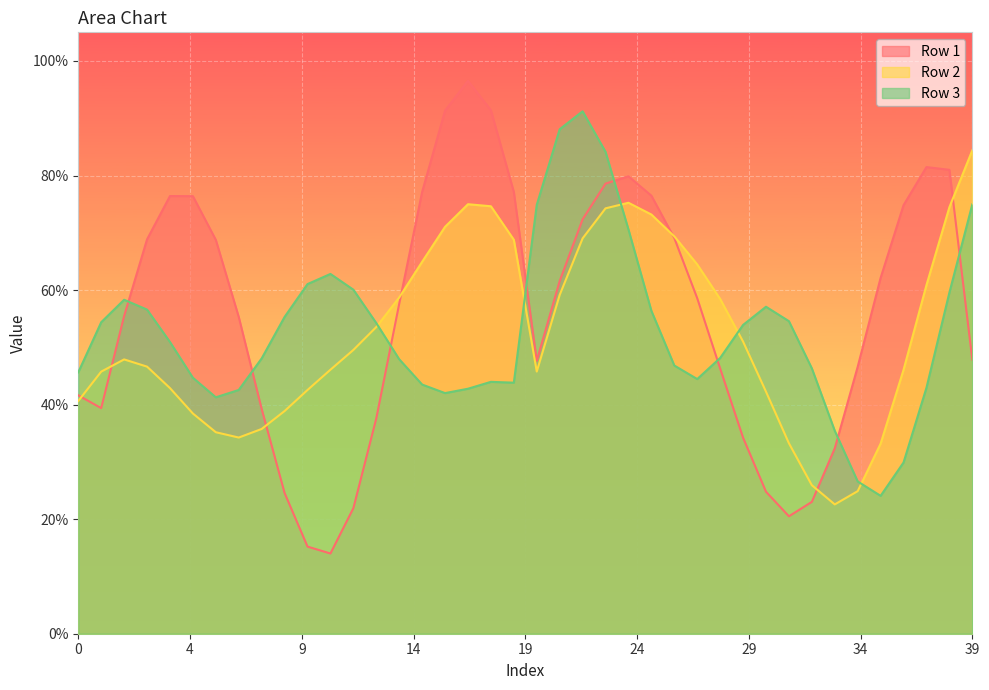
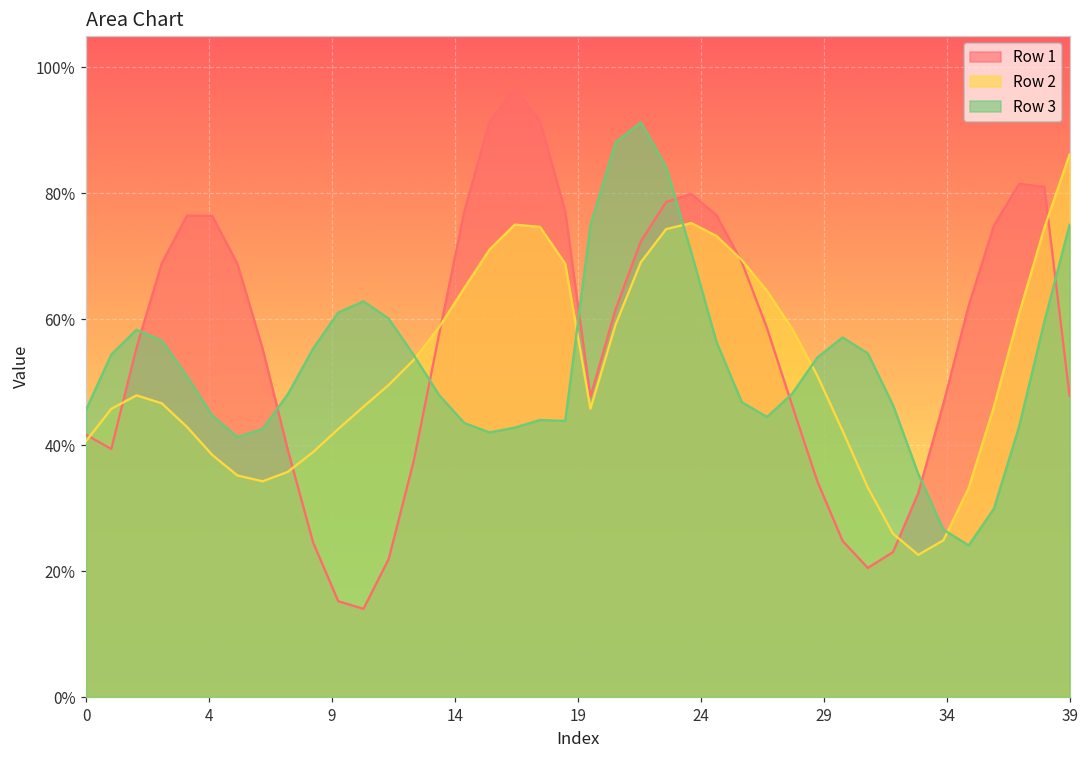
Row 2, 39: 84% -> 86%
